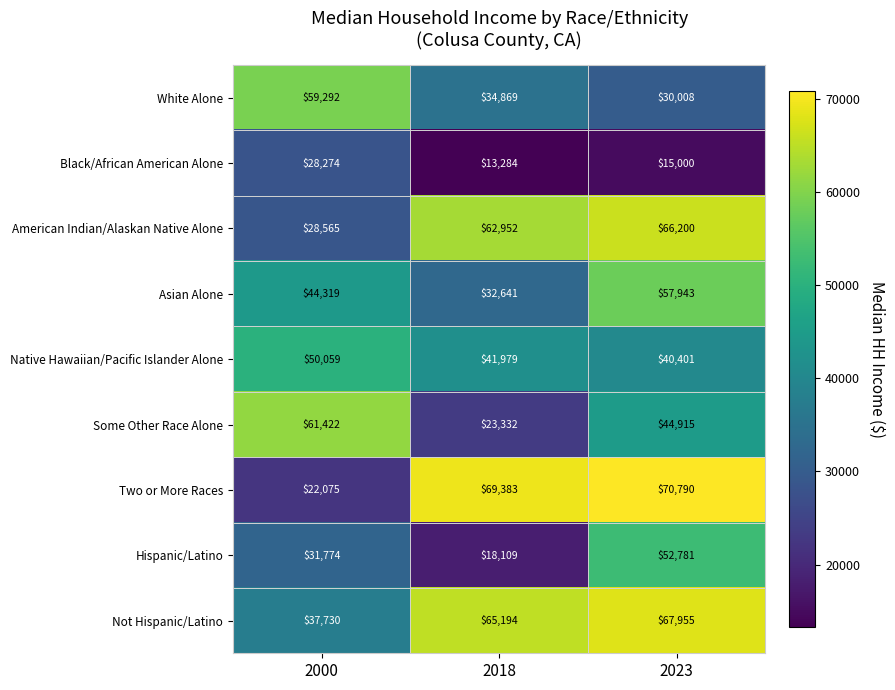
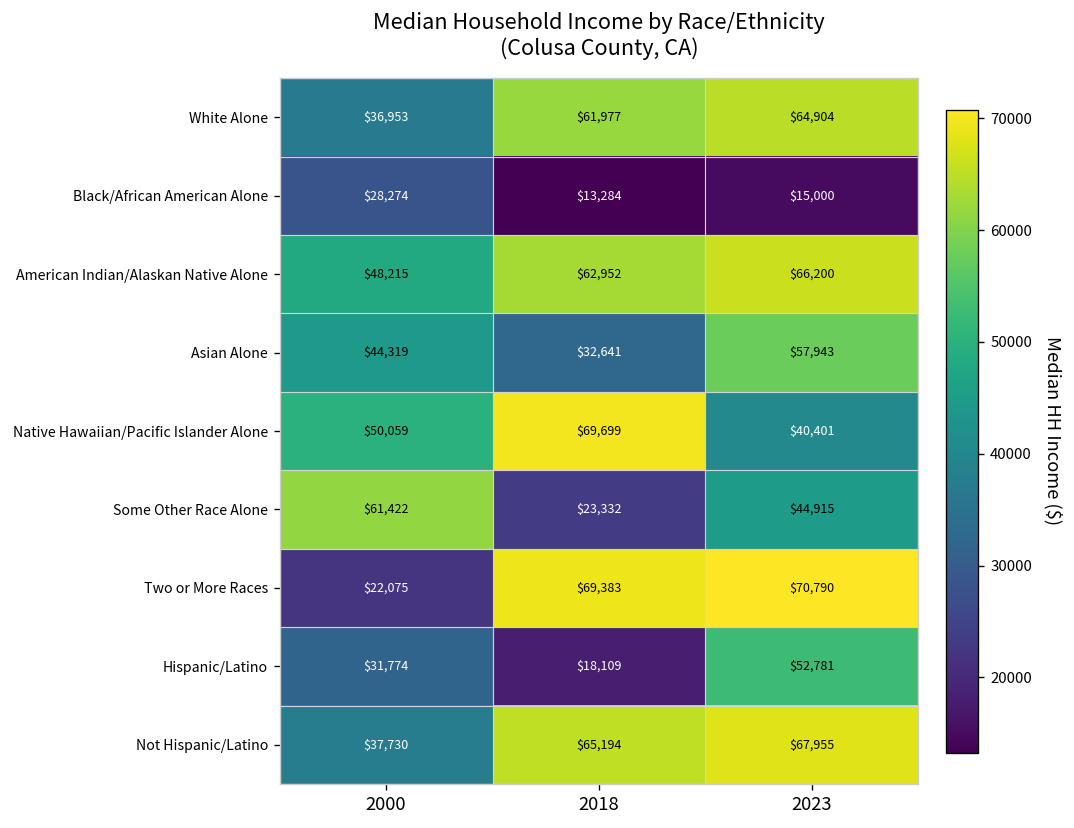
White Alone, 2000: $59,292 -> $36,953
White Alone, 2018: $34,869 -> $61,977
White Alone, 2023: $30,008 -> $64,904
American Indian/Alaskan Native Alone, 2000: $28,565 -> $48,215
Native Hawaiian/Pacific Islander Alone, 2018: $41,979 -> $69,699
